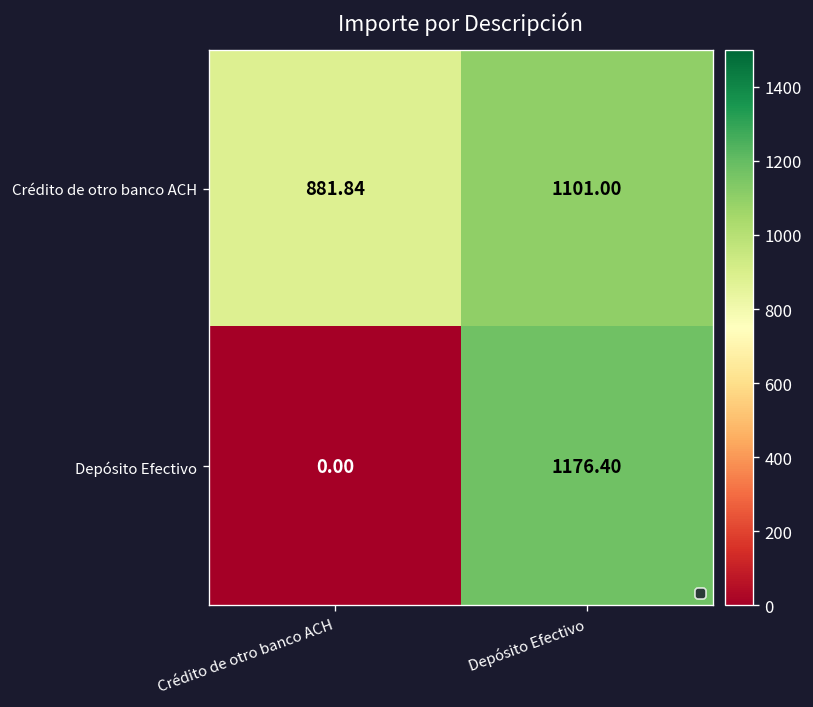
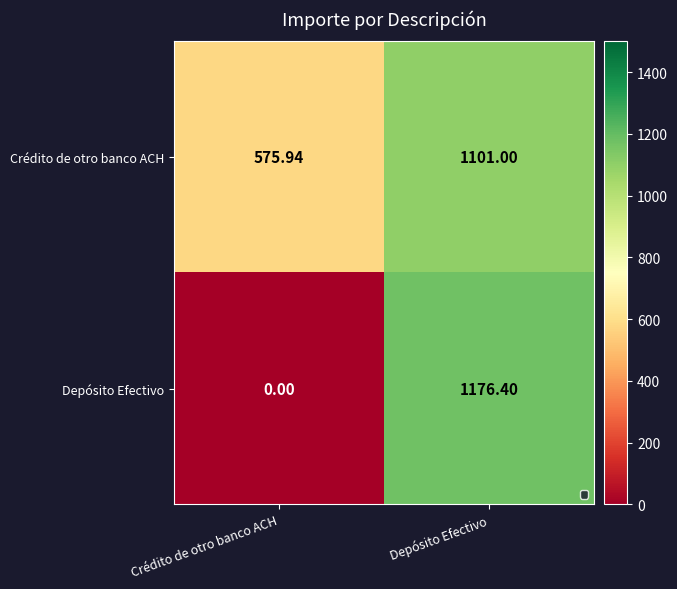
Crédito de otro banco ACH, Crédito de otro banco ACH: 881.84 -> 575.94
